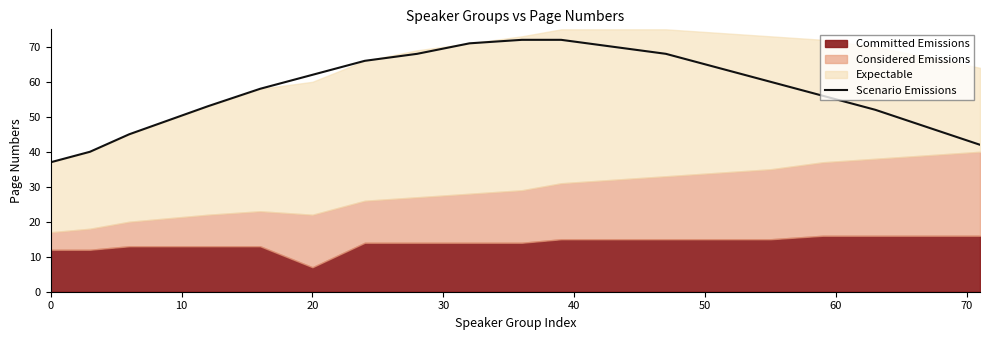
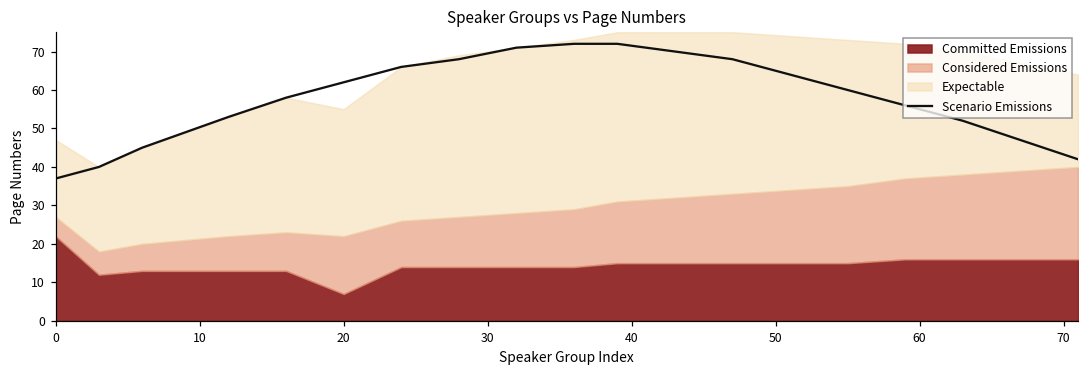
Committed Emissions, 0: 12 -> 22
Expectable, 20: 38 -> 33
